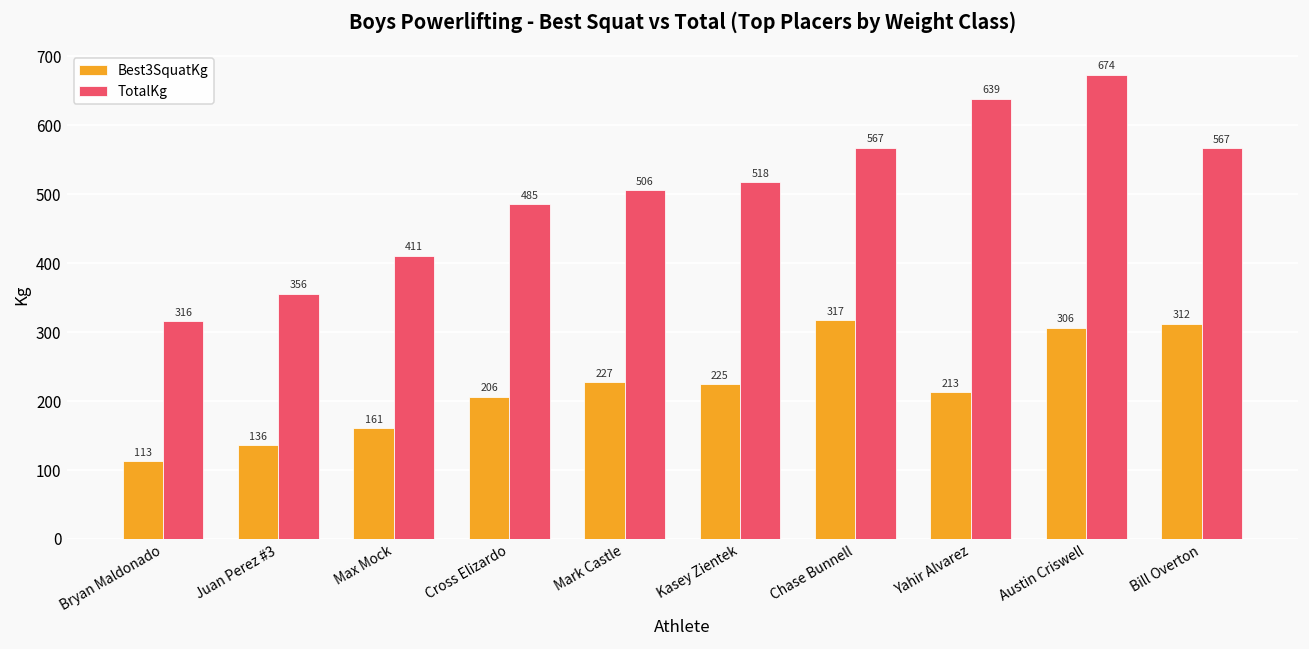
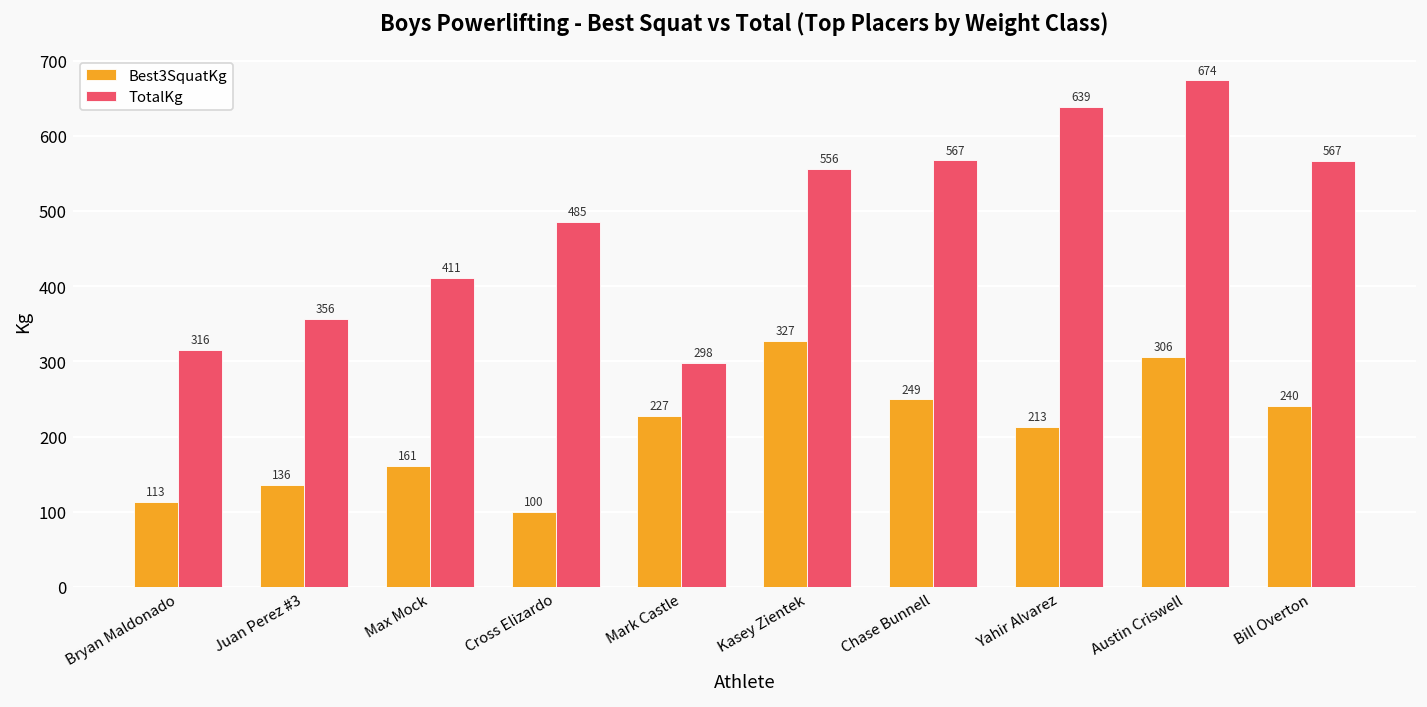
Best3SquatKg, Cross Elizardo: 206 -> 100
TotalKg, Mark Castle: 506 -> 298
Best3SquatKg, Kasey Zientek: 225 -> 327
TotalKg, Kasey Zientek: 518 -> 556
Best3SquatKg, Chase Bunnell: 317 -> 249
Best3SquatKg, Bill Overton: 312 -> 240
